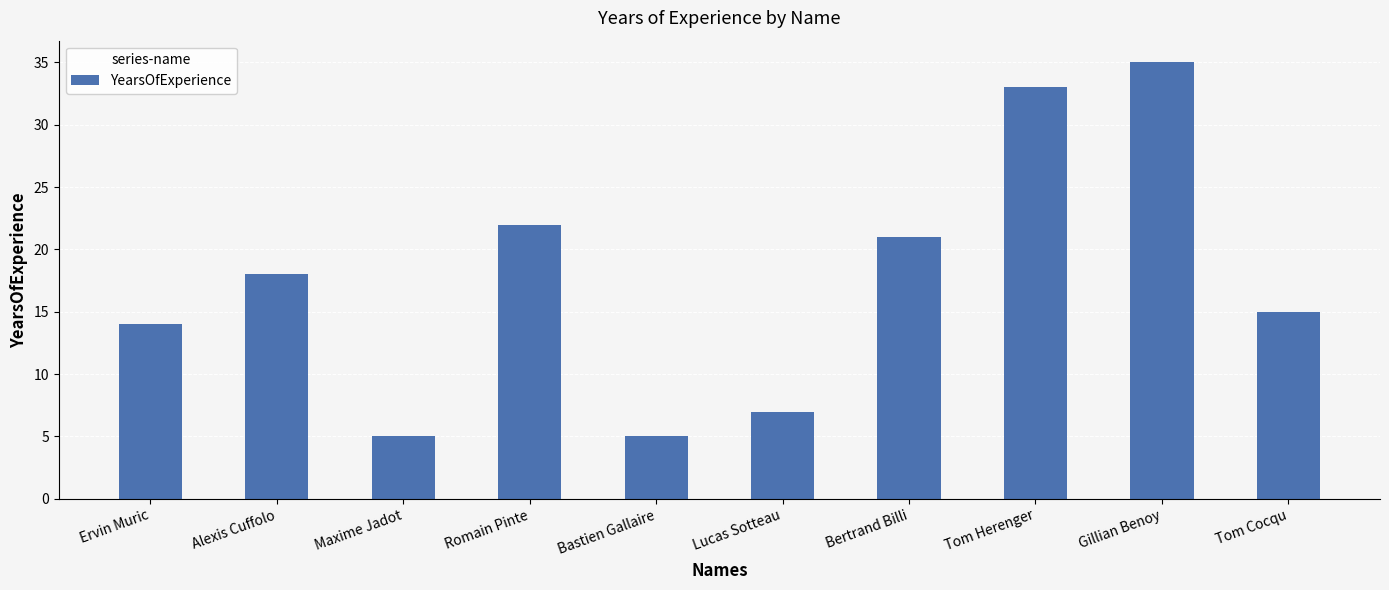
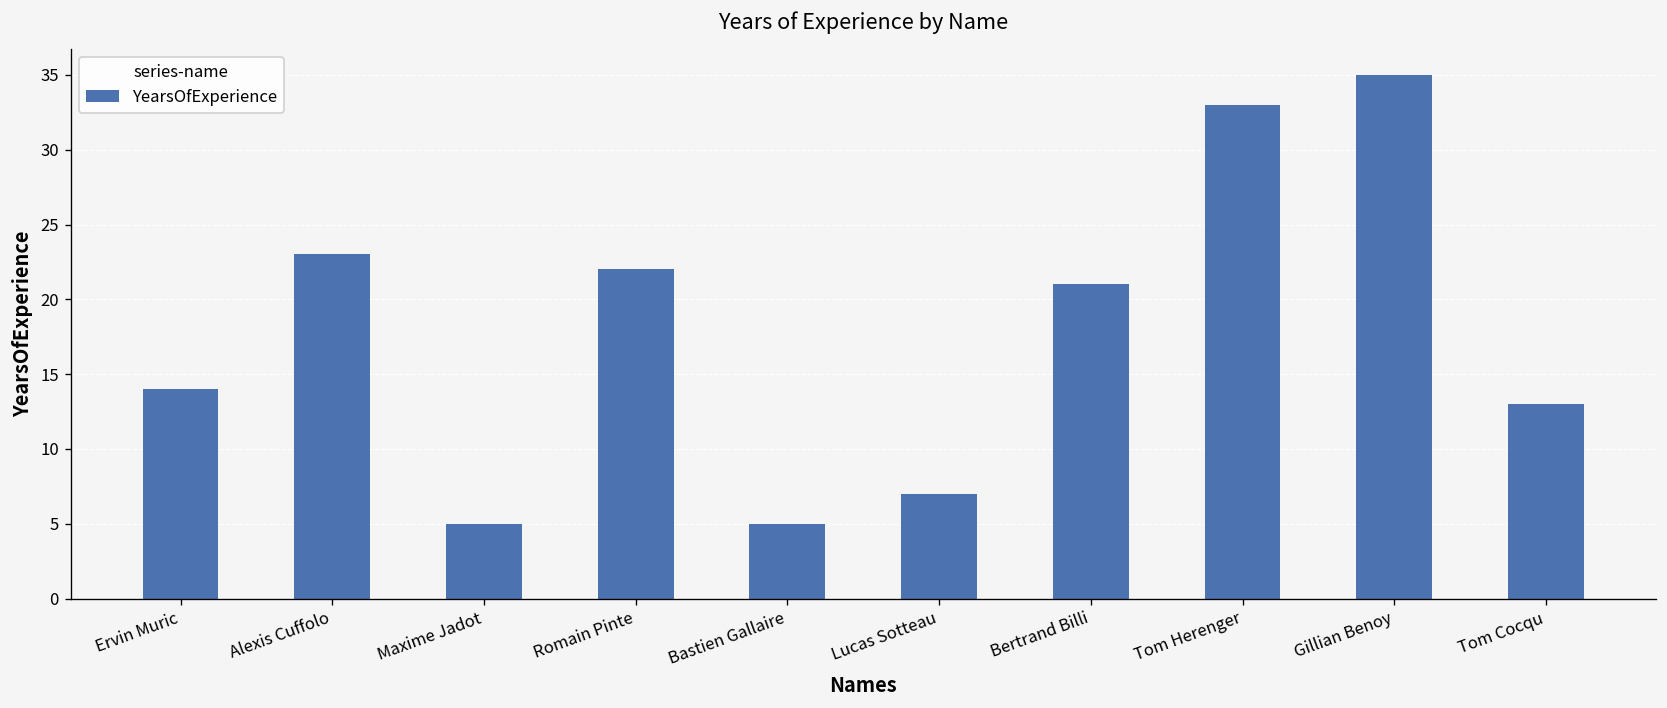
Alexis Cuffolo: 18 -> 23
Tom Cocqu: 15 -> 13
